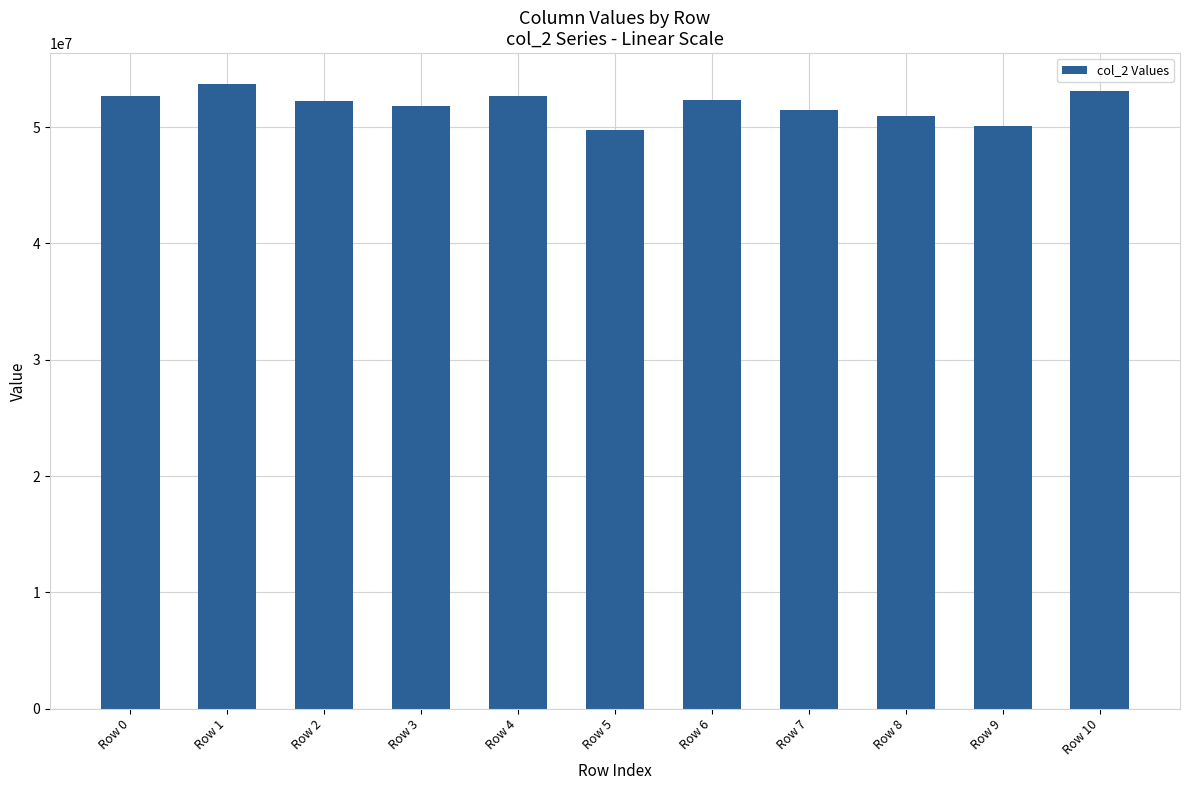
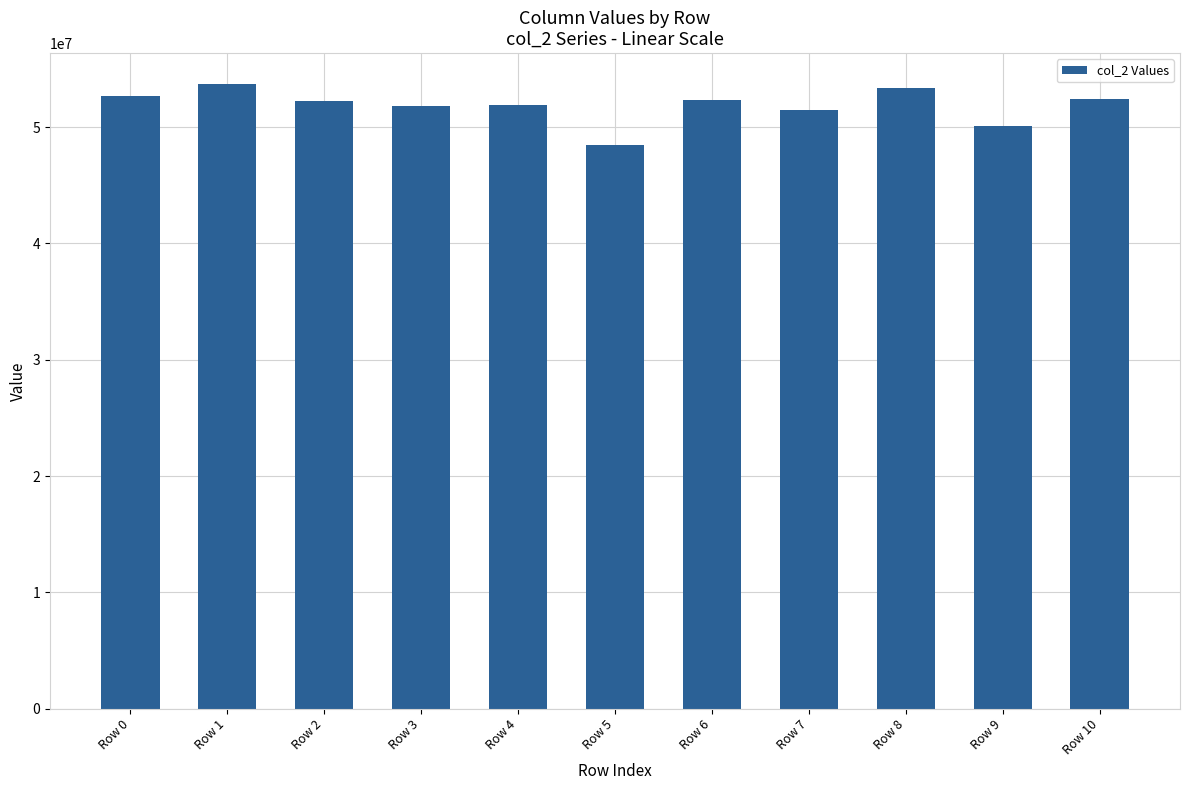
Row 4: 52700000 -> 51900000
Row 5: 49700000 -> 48500000
Row 8: 50900000 -> 53300000
Row 10: 53100000 -> 52400000
